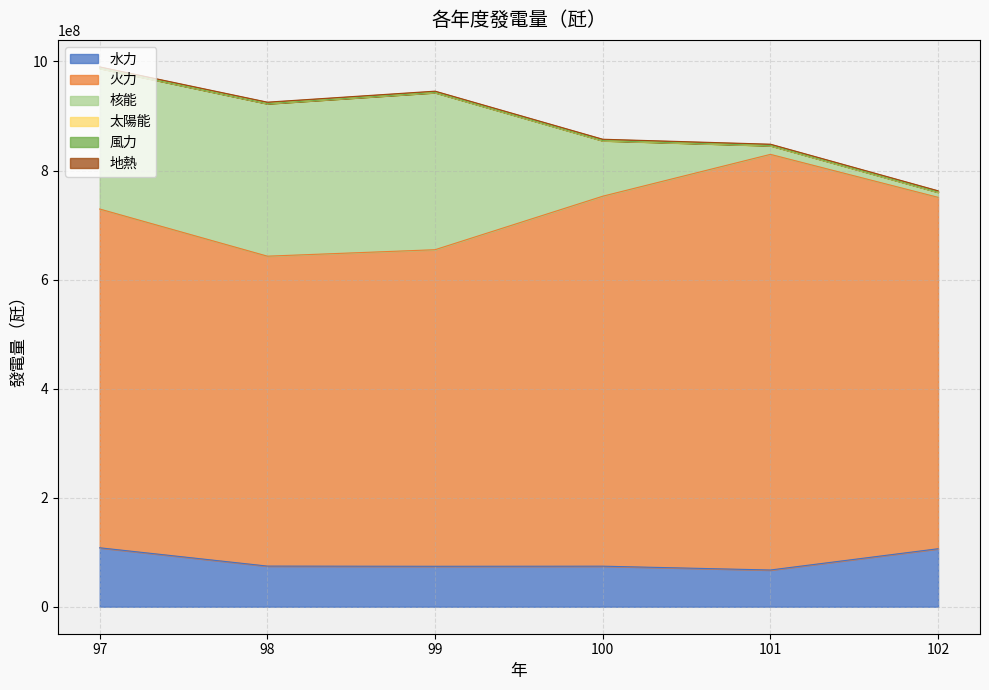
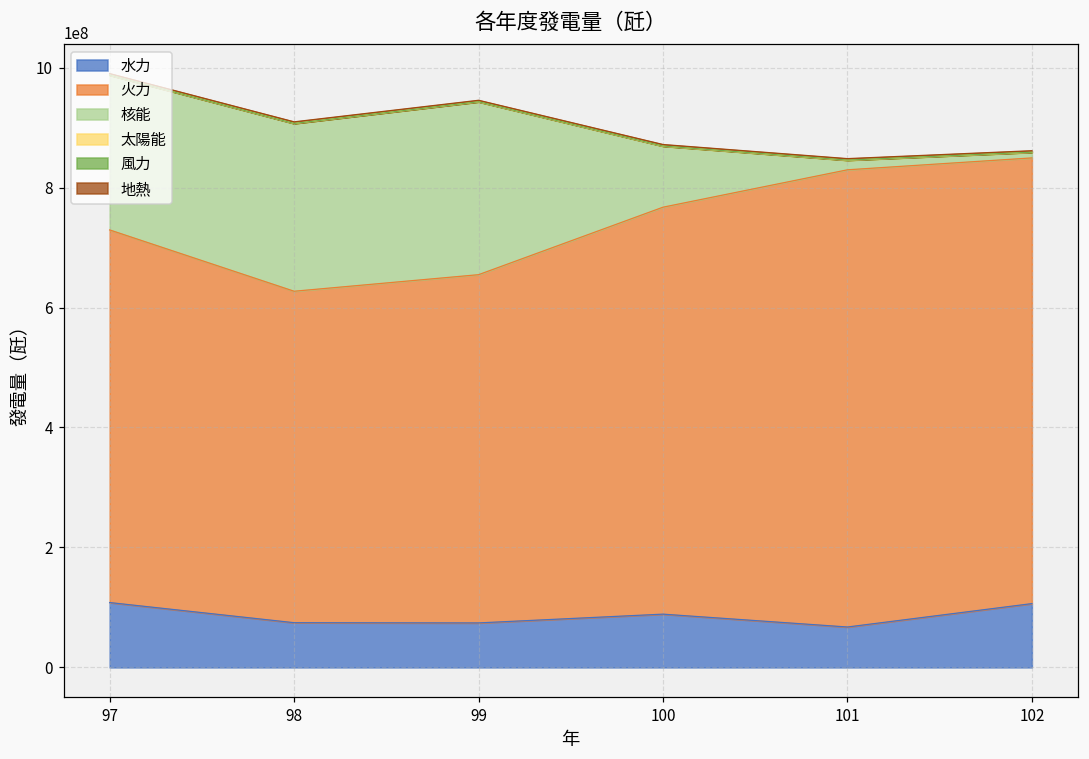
火力, 98: 570000000 -> 550000000
水力, 100: 70000000 -> 90000000
火力, 102: 640000000 -> 740000000
